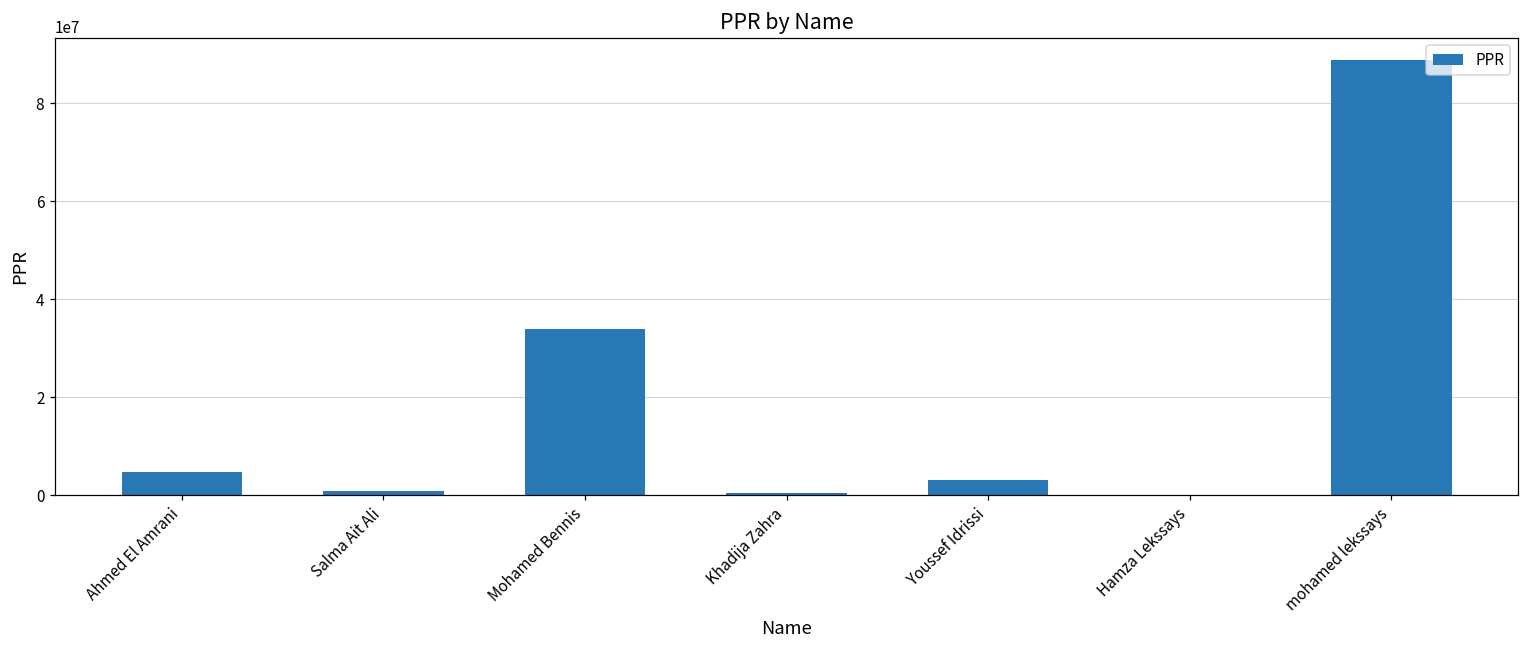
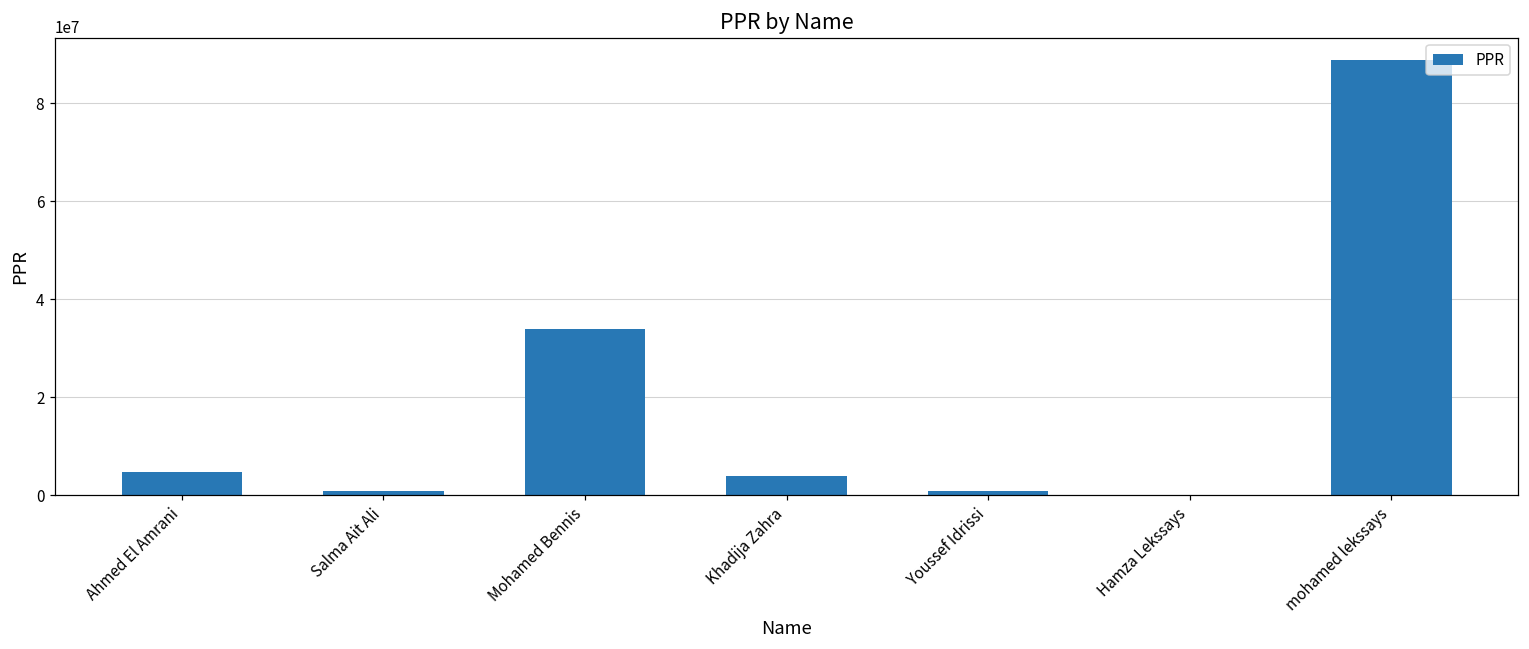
Khadija Zahra: 1000000 -> 4000000
Youssef Idrissi: 3000000 -> 1000000
